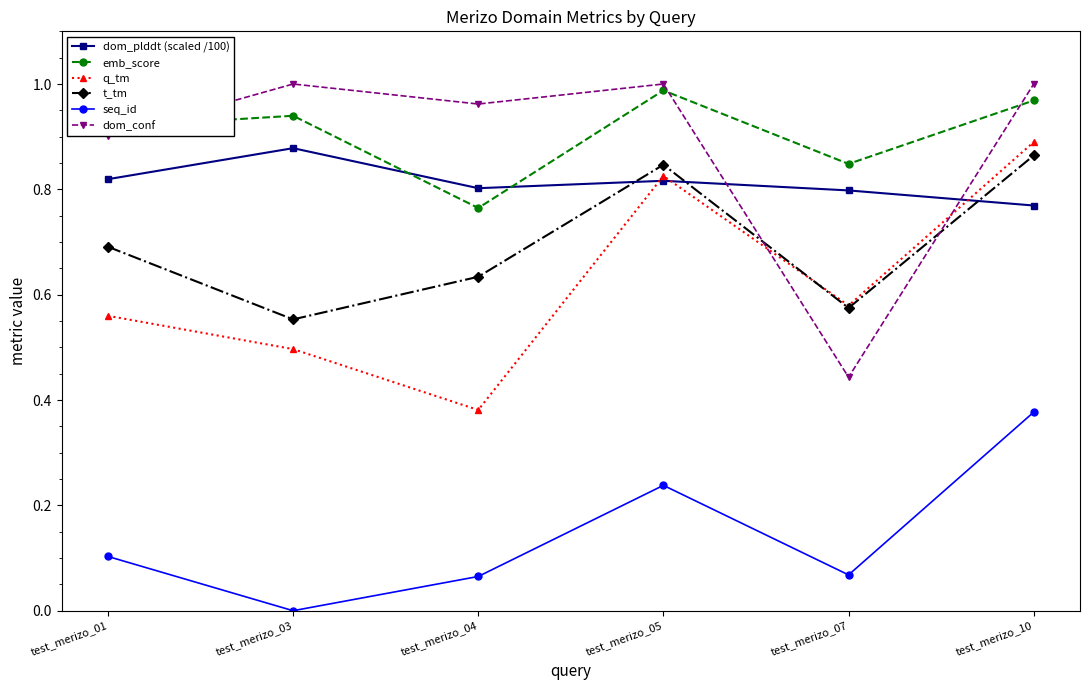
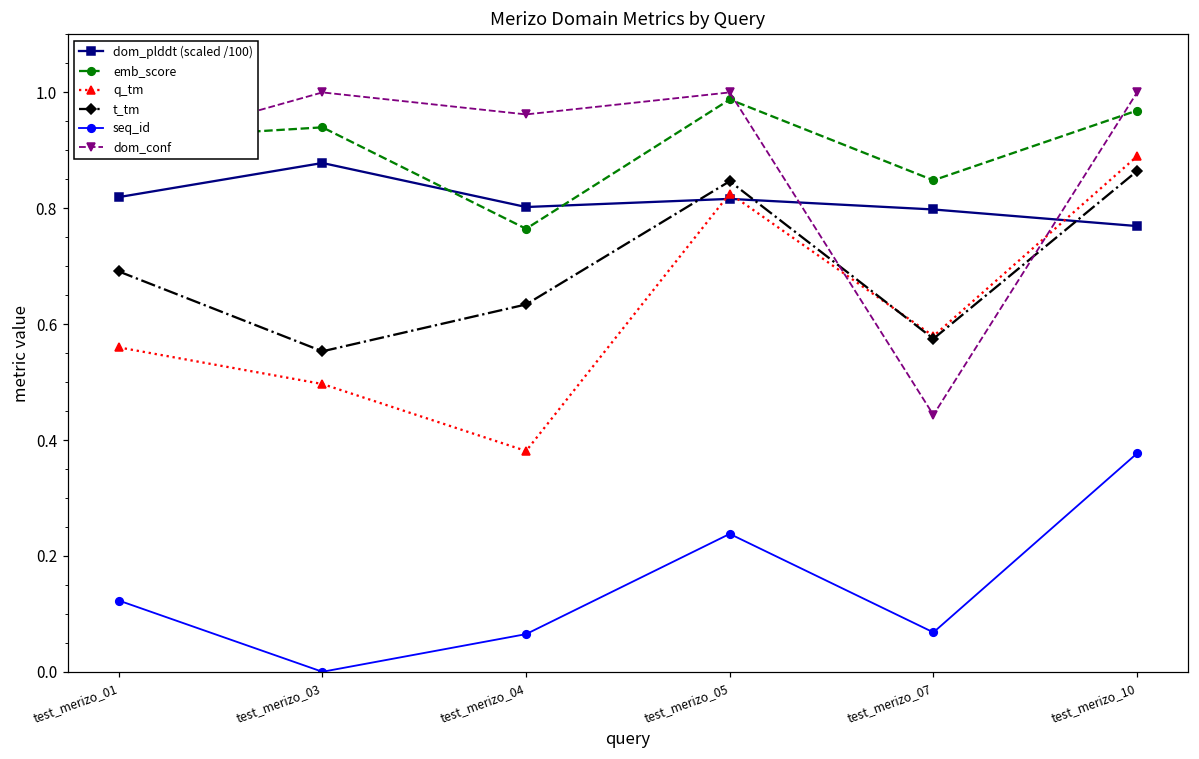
seq_id, test_merizo_01: 0.10 -> 0.12
